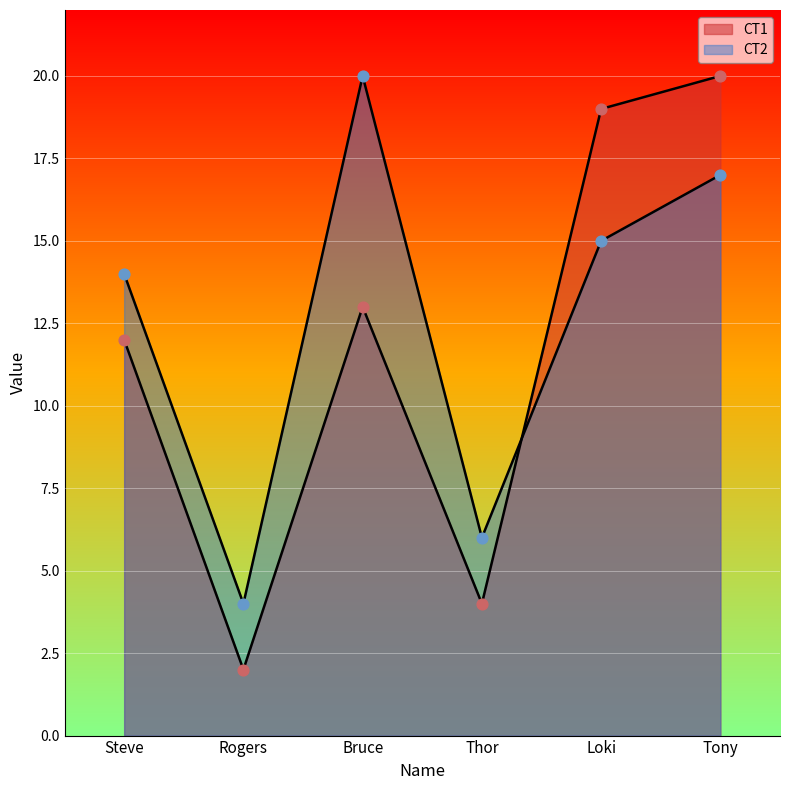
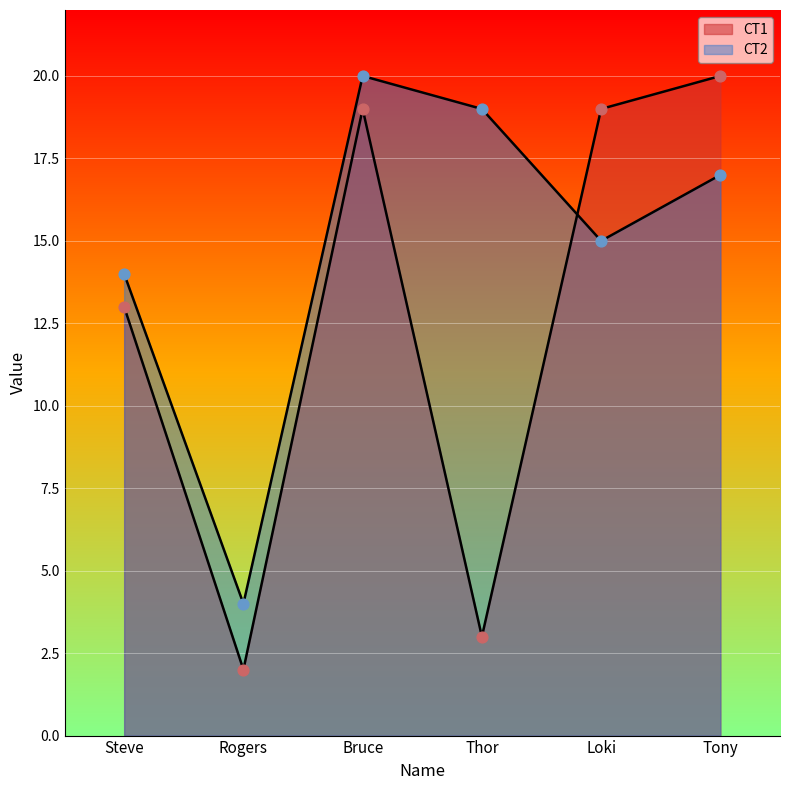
CT1, Steve: 12 -> 13
CT1, Bruce: 13 -> 19
CT1, Thor: 4 -> 3
CT2, Thor: 6 -> 19
